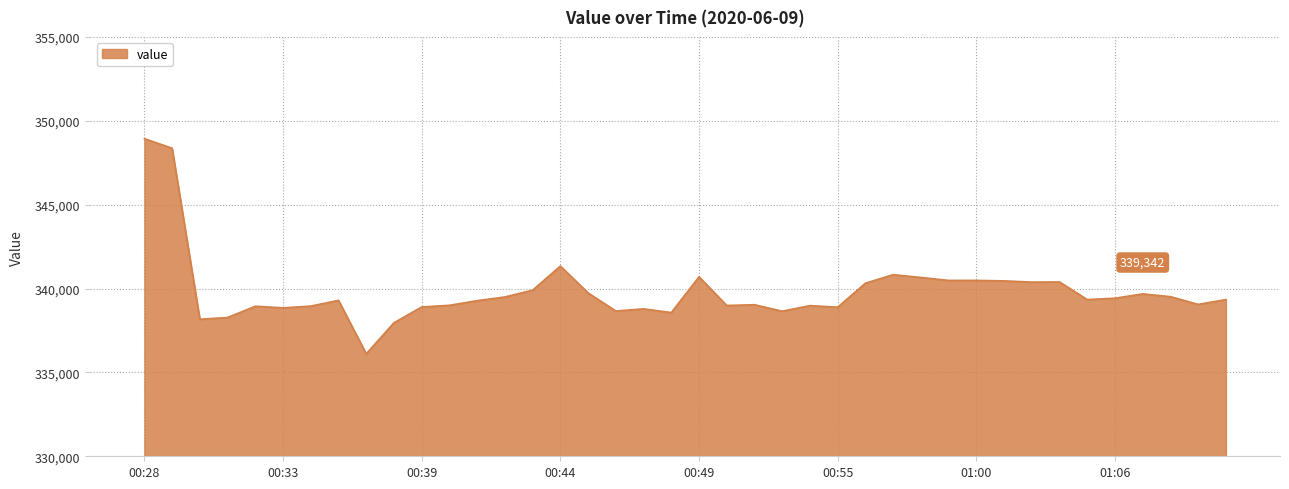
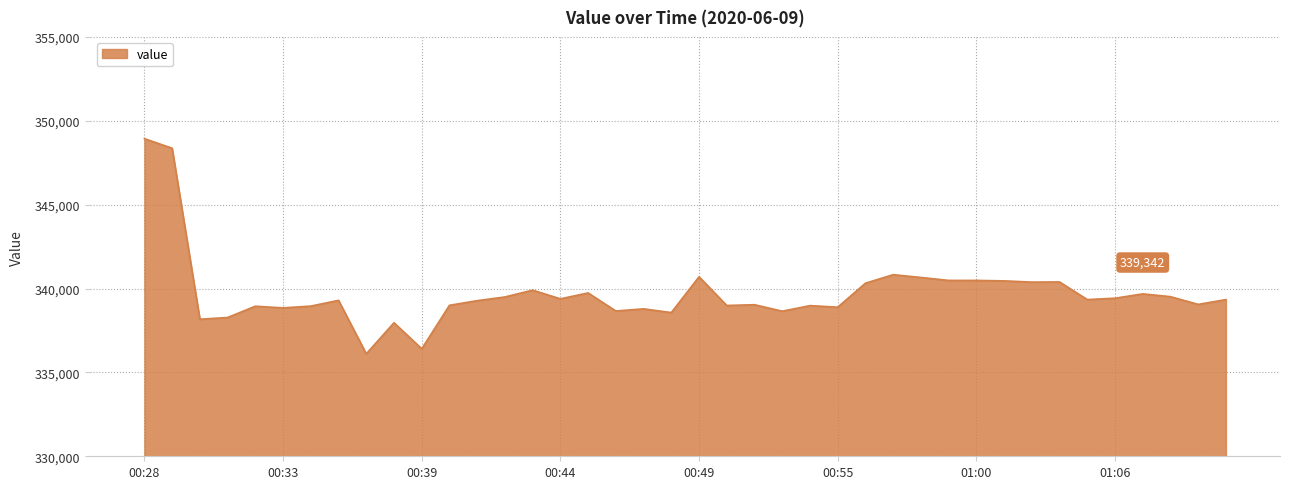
00:39: 338,900 -> 336,400
00:44: 341,300 -> 339,400
